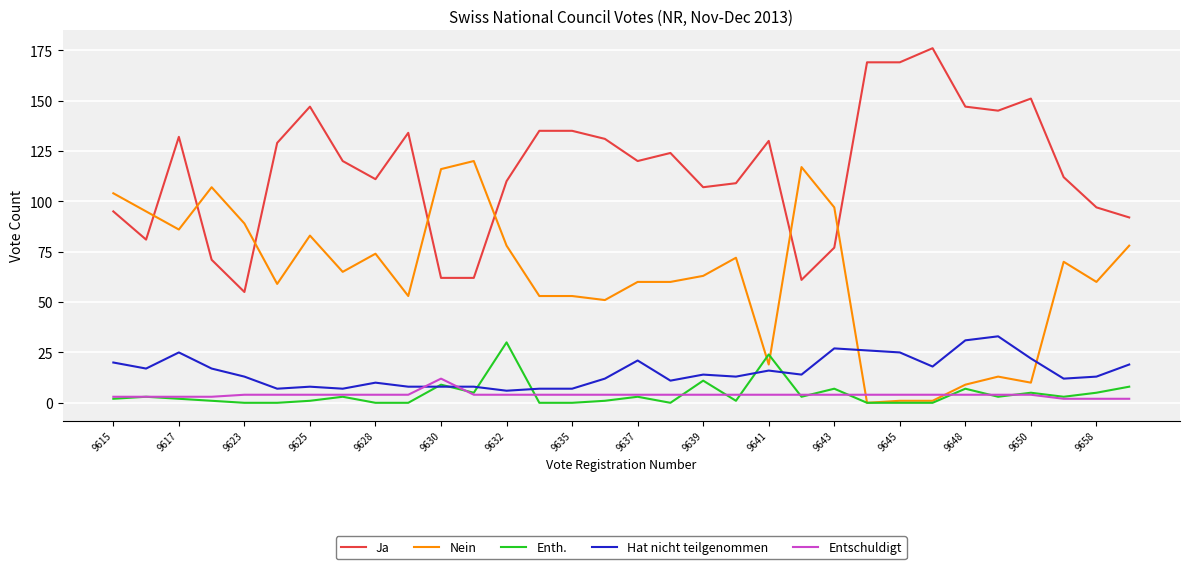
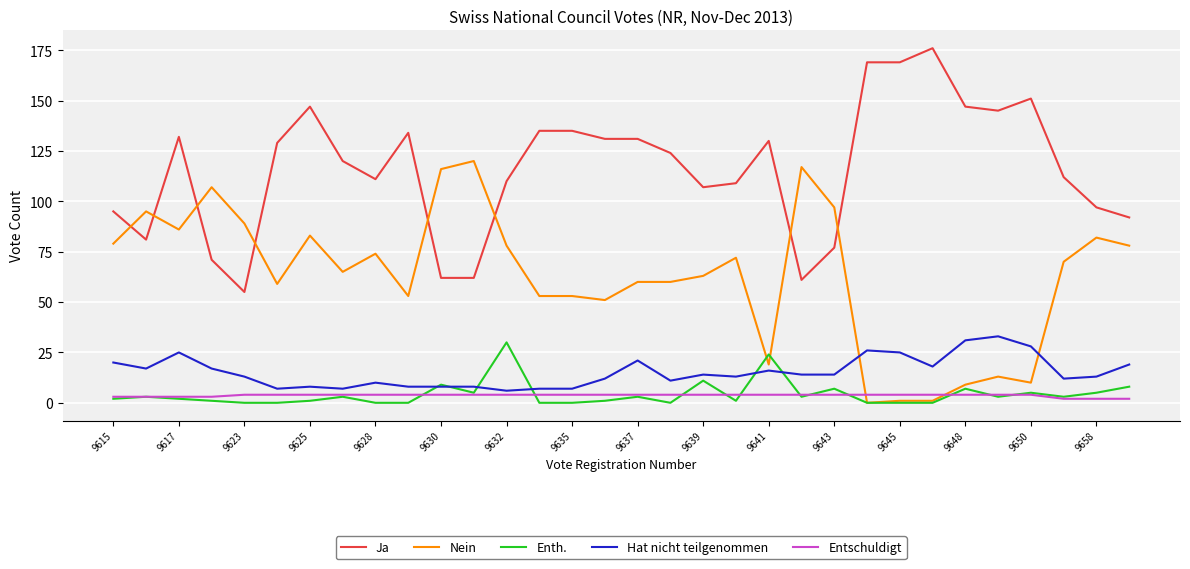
Nein, 9615: 104 -> 79
Entschuldigt, 9630: 12 -> 4
Ja, 9637: 120 -> 131
Hat nicht teilgenommen, 9643: 27 -> 14
Hat nicht teilgenommen, 9650: 22 -> 28
Nein, 9658: 60 -> 82
